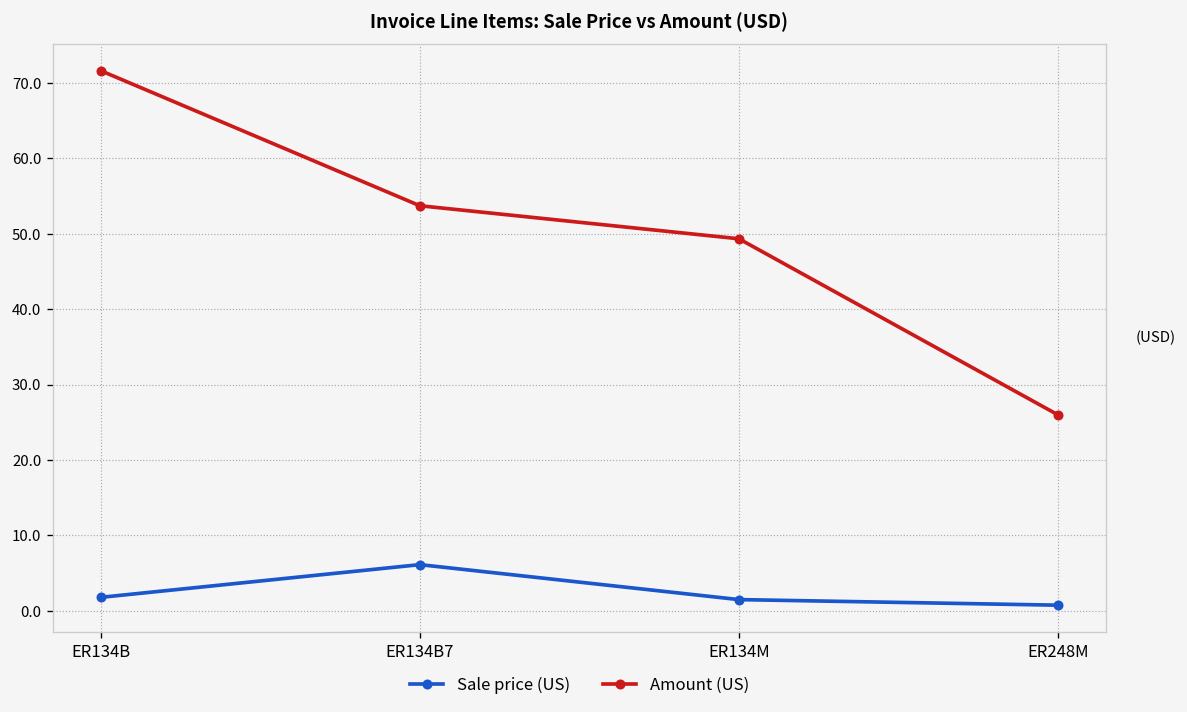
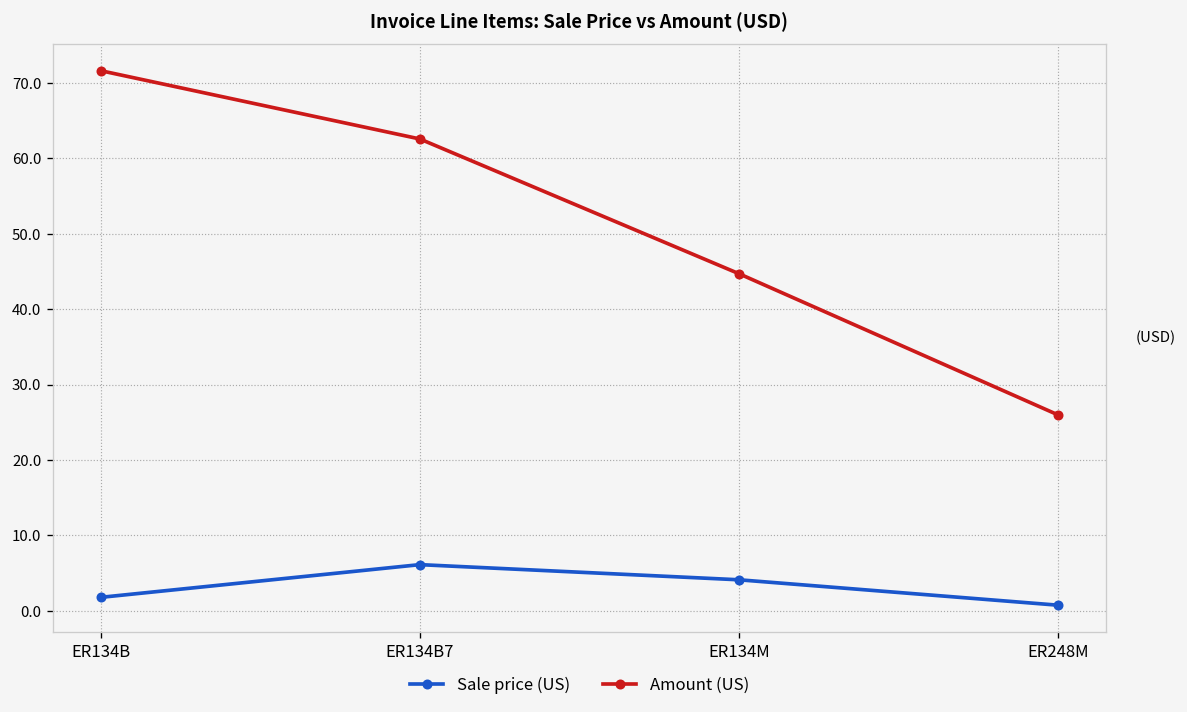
Amount (US), ER134B7: 54 -> 63
Sale price (US), ER134M: 1 -> 4
Amount (US), ER134M: 49 -> 45
